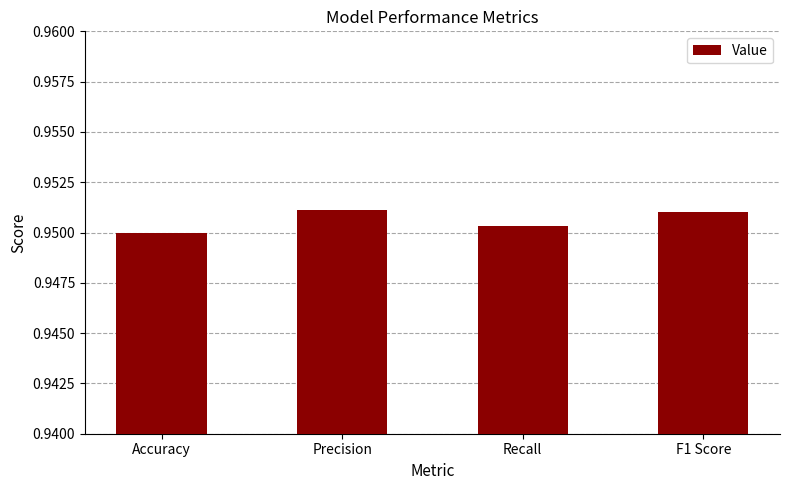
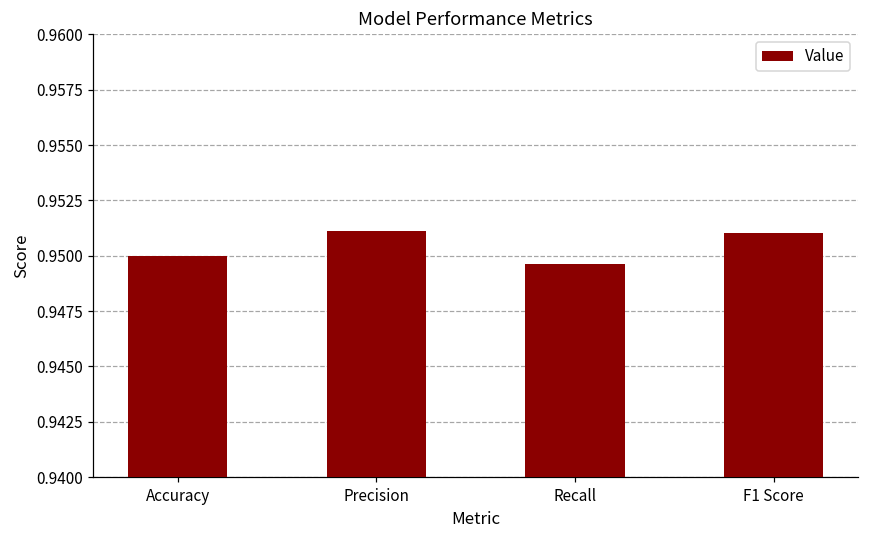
Recall: 0.9503 -> 0.9496
